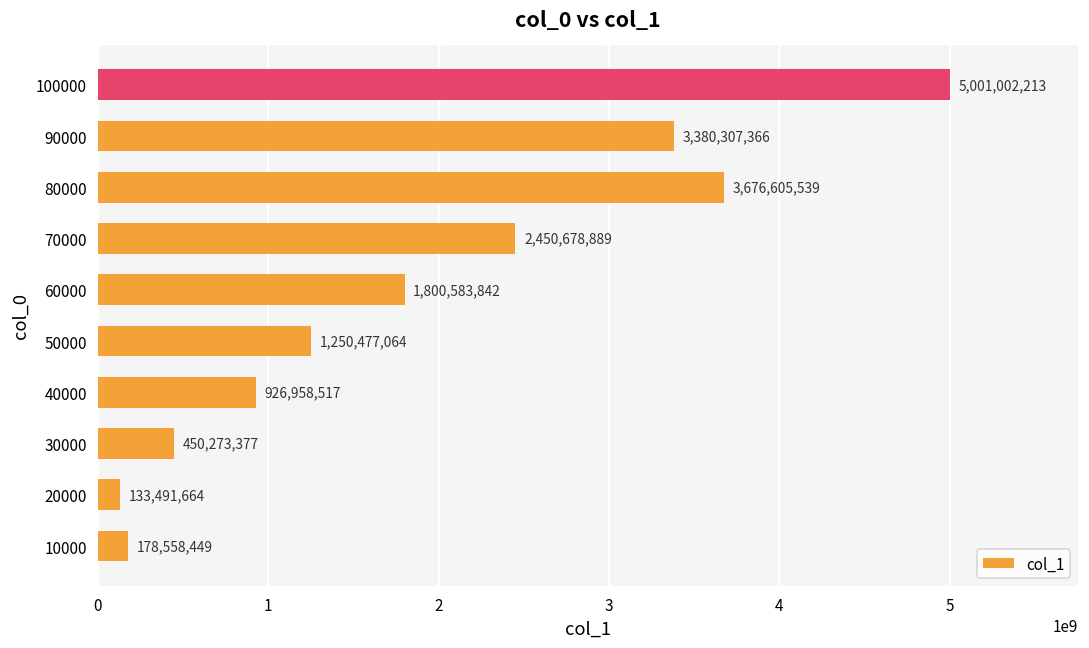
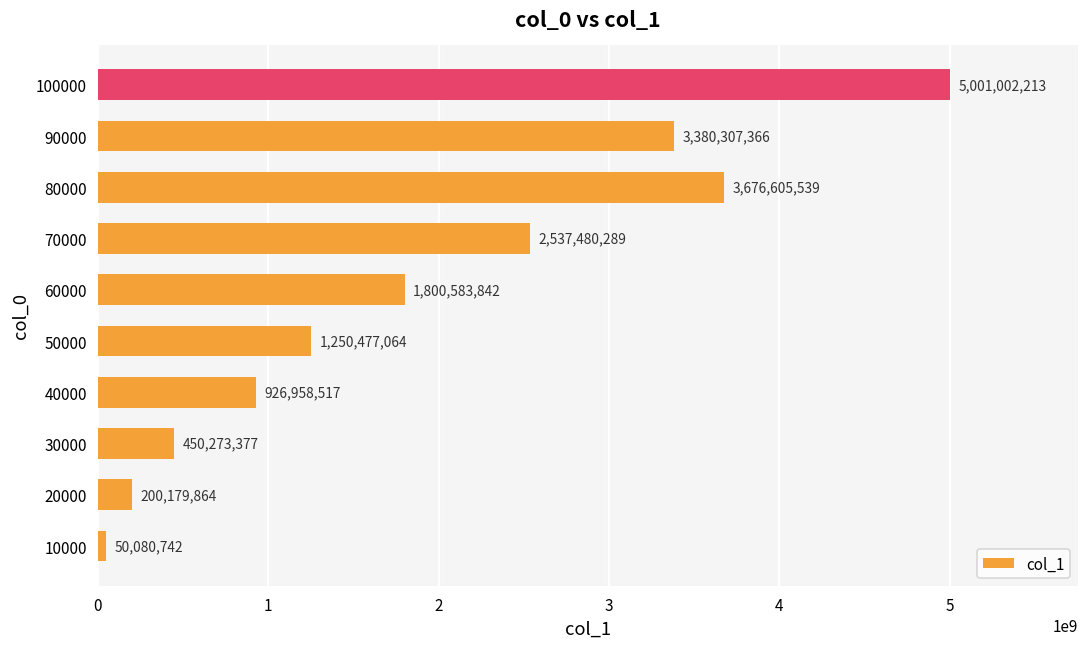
70000: 2,450,678,889 -> 2,537,480,289
20000: 133,491,664 -> 200,179,864
10000: 178,558,449 -> 50,080,742
